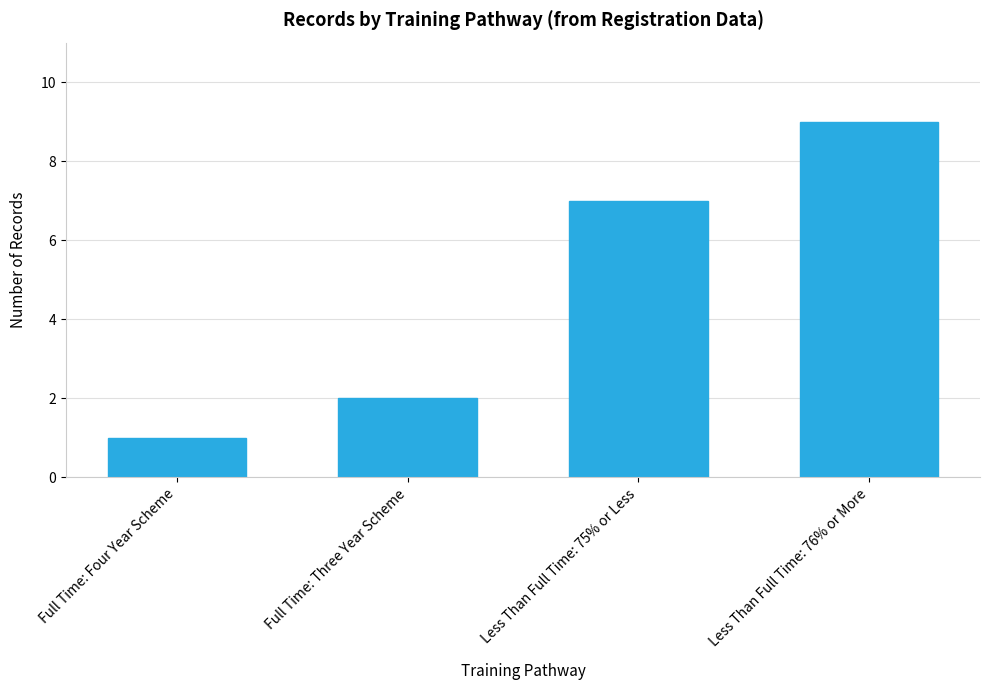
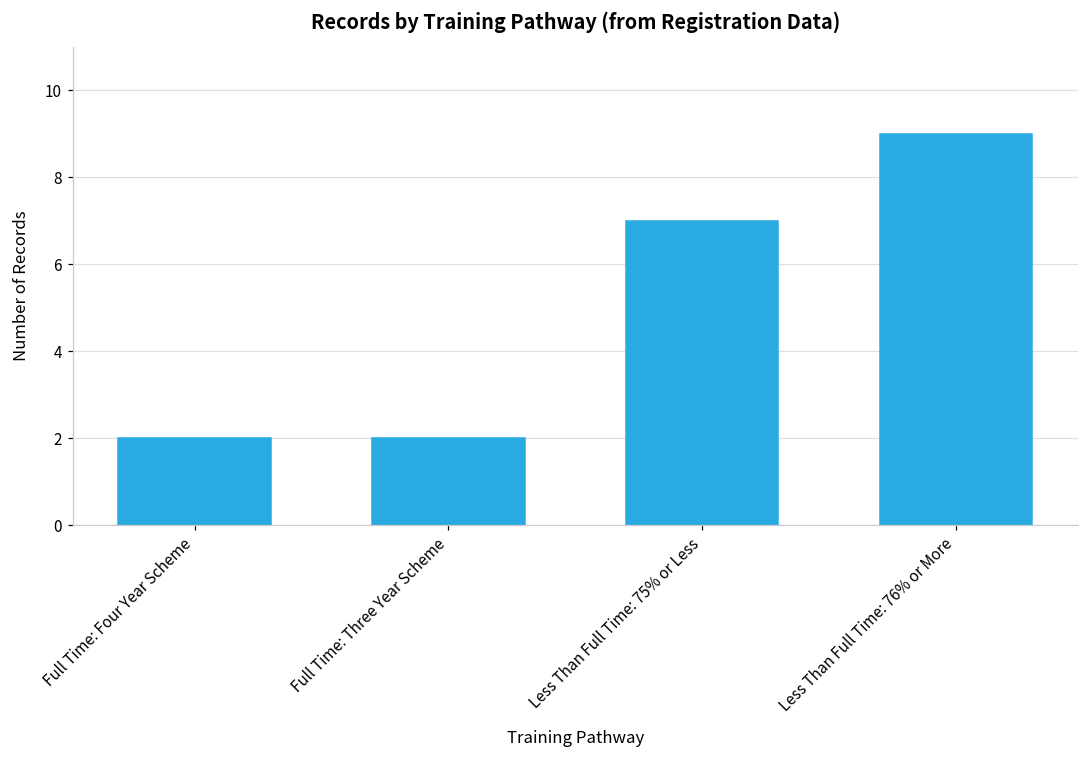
Full Time: Four Year Scheme: 1 -> 2
